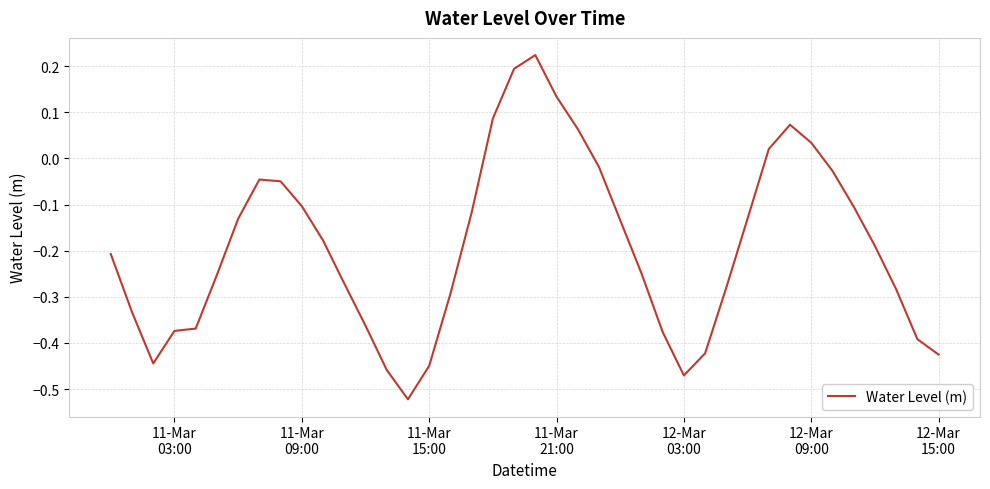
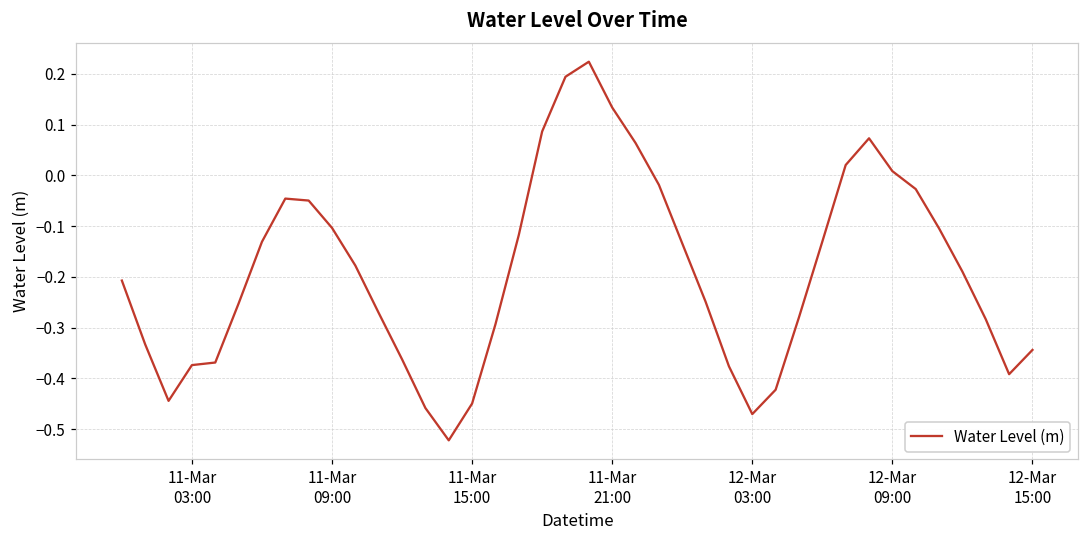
12-Mar 09:00: 0.03 -> 0.01
12-Mar 15:00: -0.43 -> -0.34
